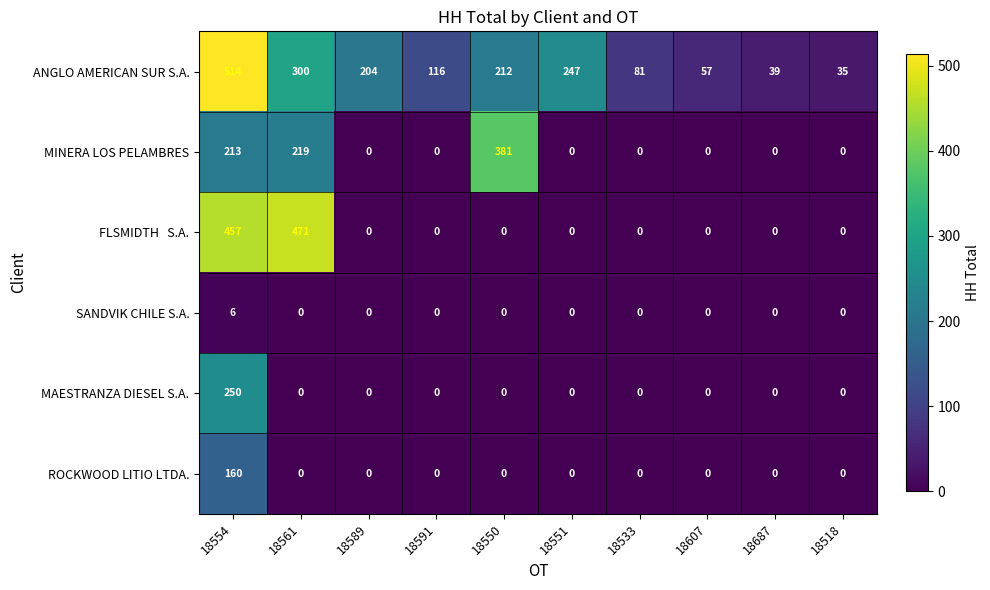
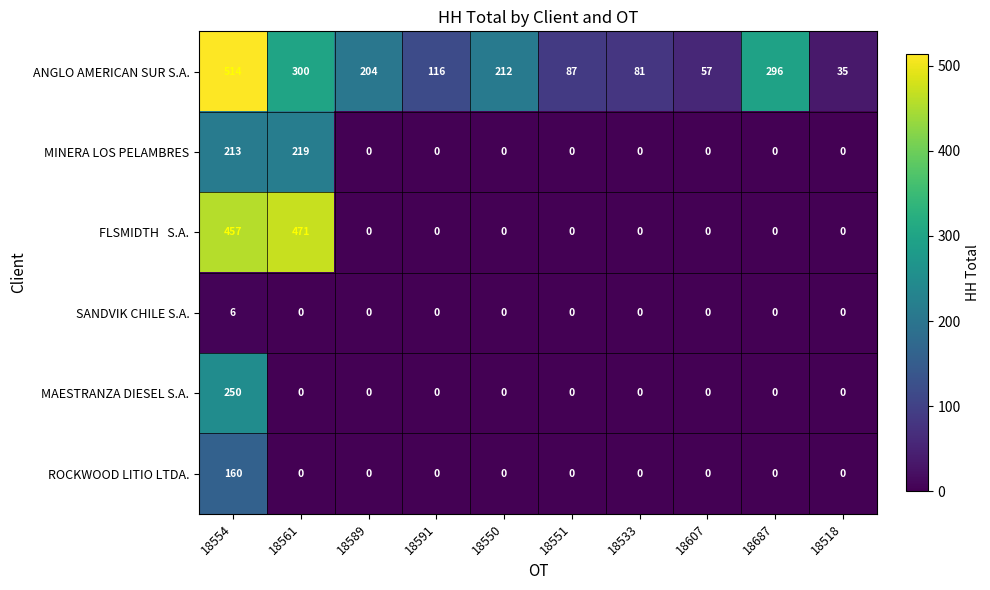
ANGLO AMERICAN SUR S.A., 18551: 247 -> 87
ANGLO AMERICAN SUR S.A., 18687: 39 -> 296
MINERA LOS PELAMBRES, 18550: 381 -> 0
